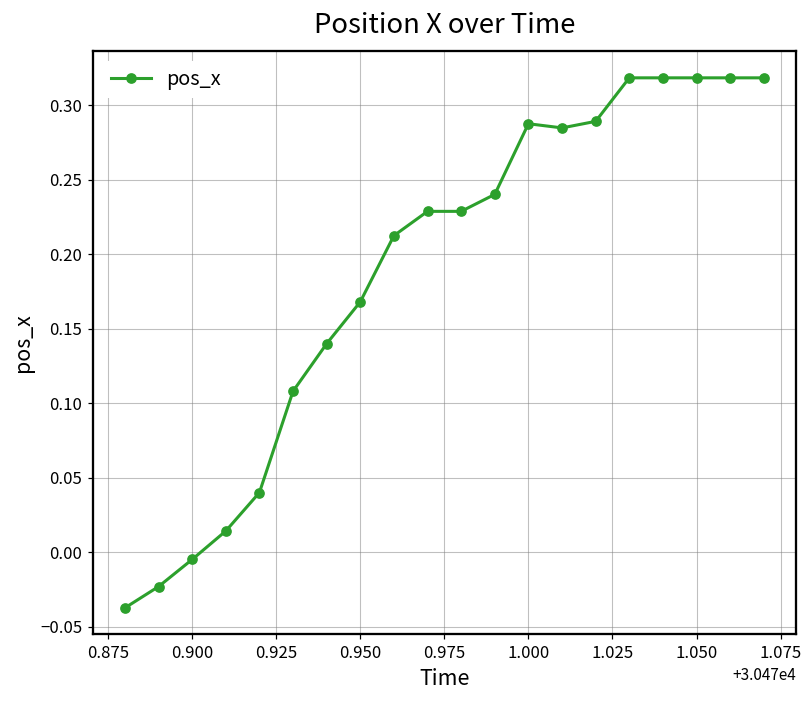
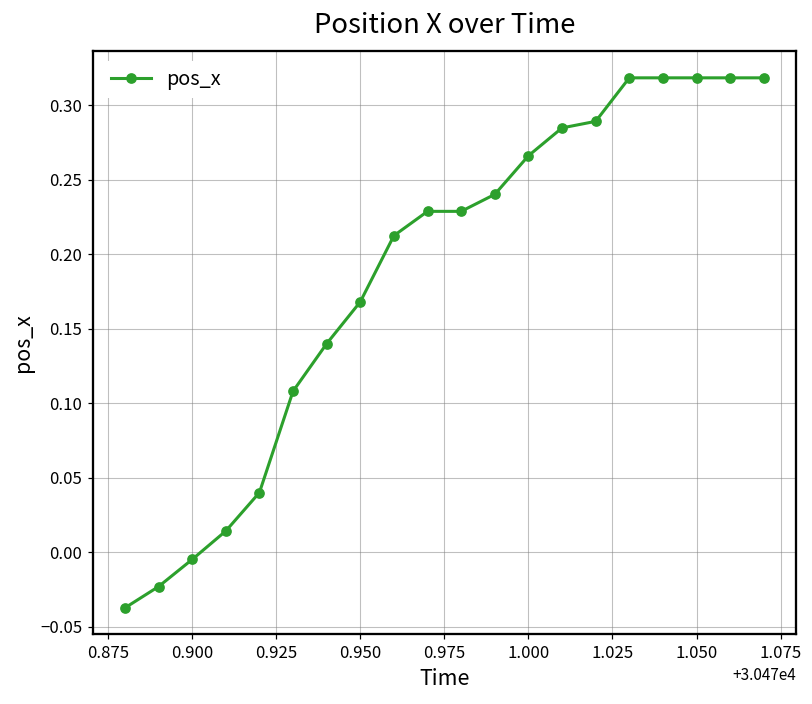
1.000: 0.288 -> 0.266
